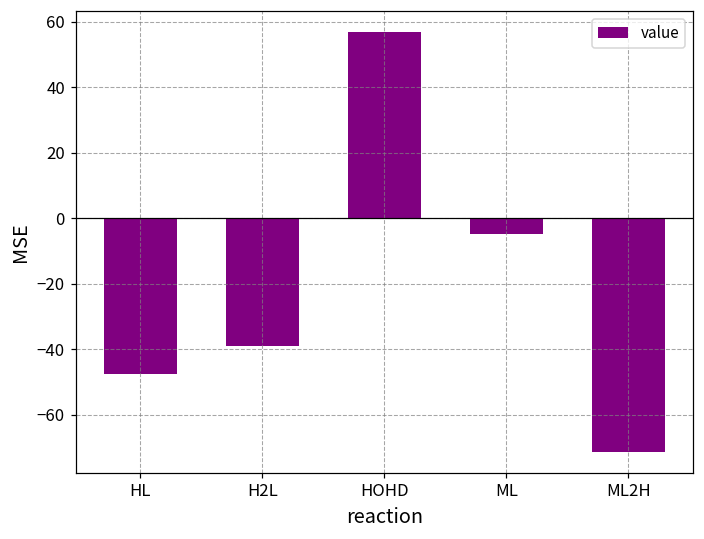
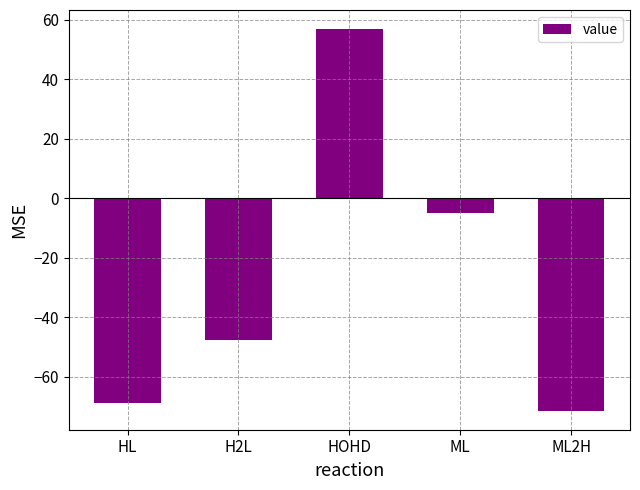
HL: -48 -> -69
H2L: -39 -> -48
